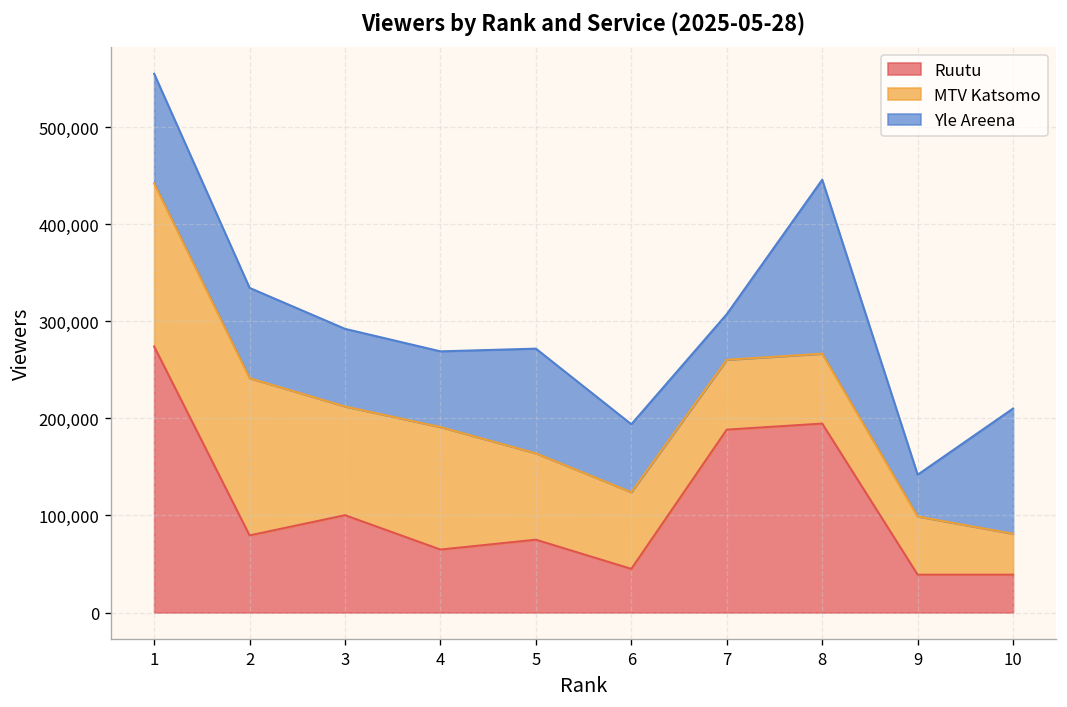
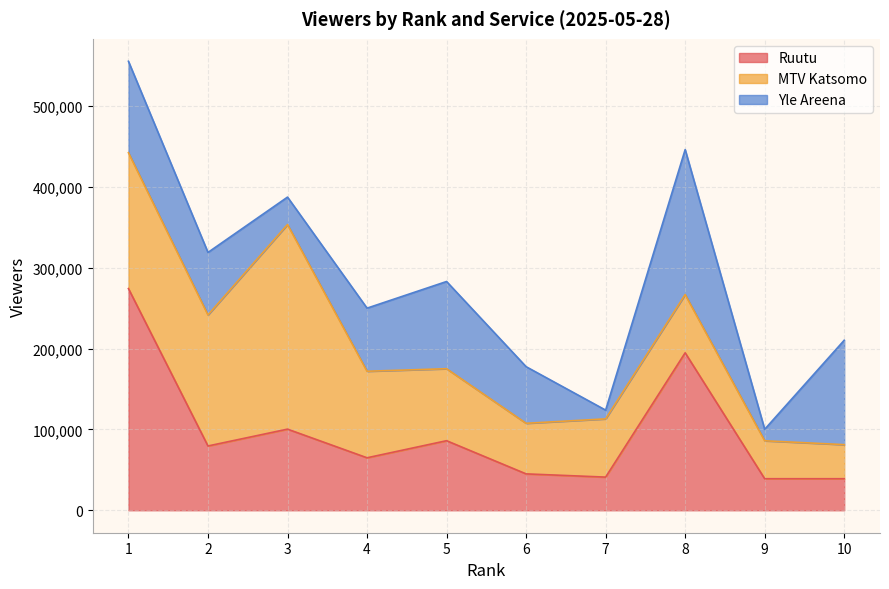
Yle Areena, 2: 90,000 -> 80,000
MTV Katsomo, 3: 110,000 -> 250,000
Yle Areena, 3: 80,000 -> 30,000
MTV Katsomo, 4: 130,000 -> 110,000
Ruutu, 5: 80,000 -> 90,000
MTV Katsomo, 6: 80,000 -> 60,000
Ruutu, 7: 190,000 -> 40,000
Yle Areena, 7: 50,000 -> 10,000
MTV Katsomo, 9: 60,000 -> 50,000
Yle Areena, 9: 40,000 -> 10,000
